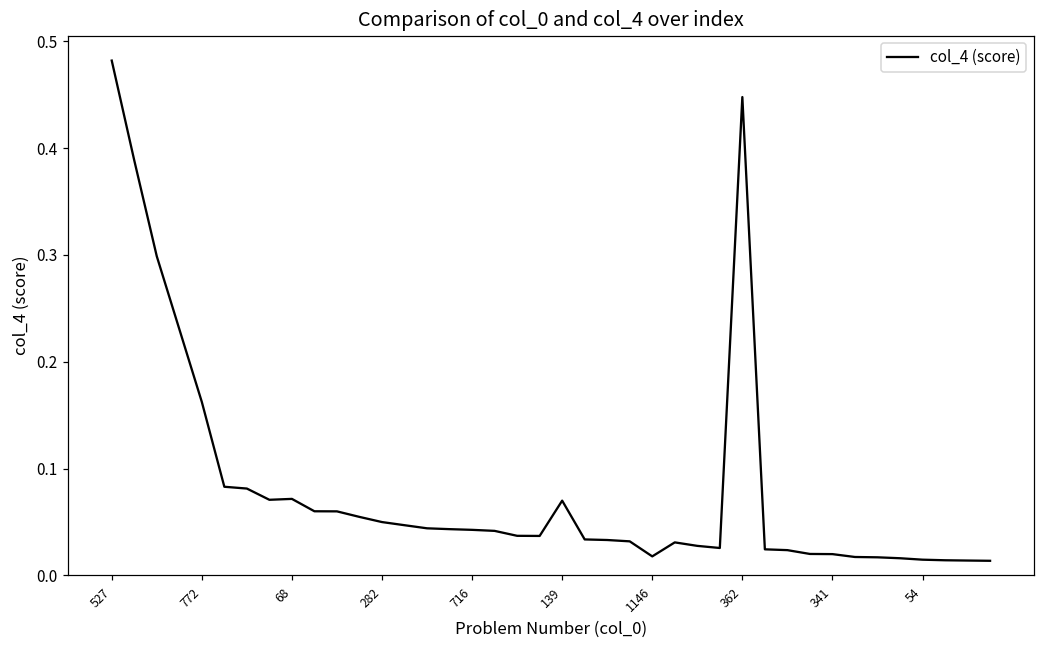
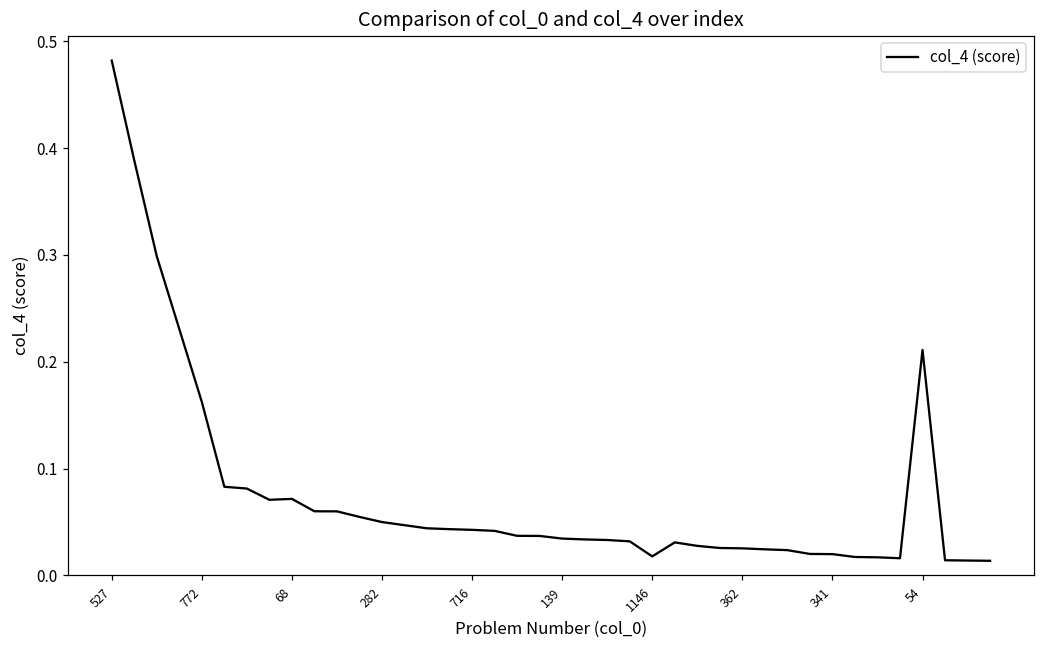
139: 0.07 -> 0.03
362: 0.45 -> 0.03
54: 0.01 -> 0.21
